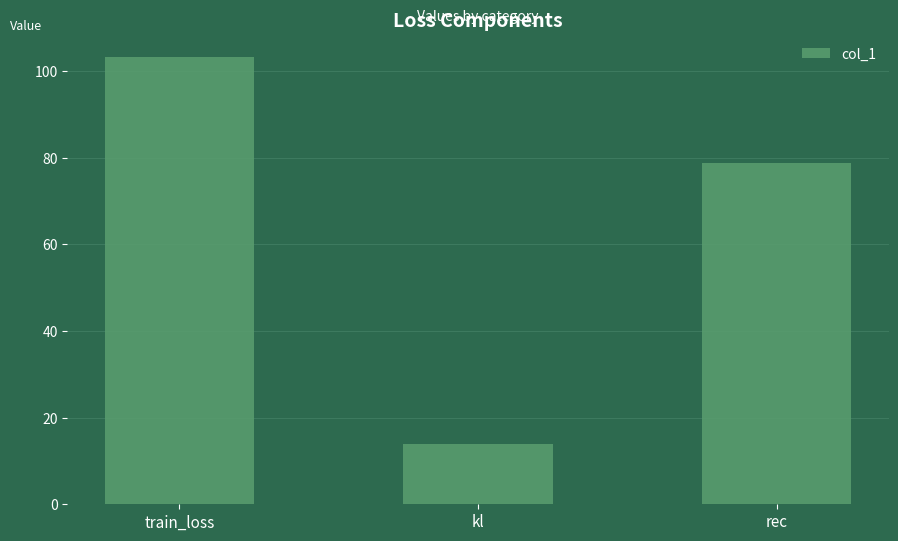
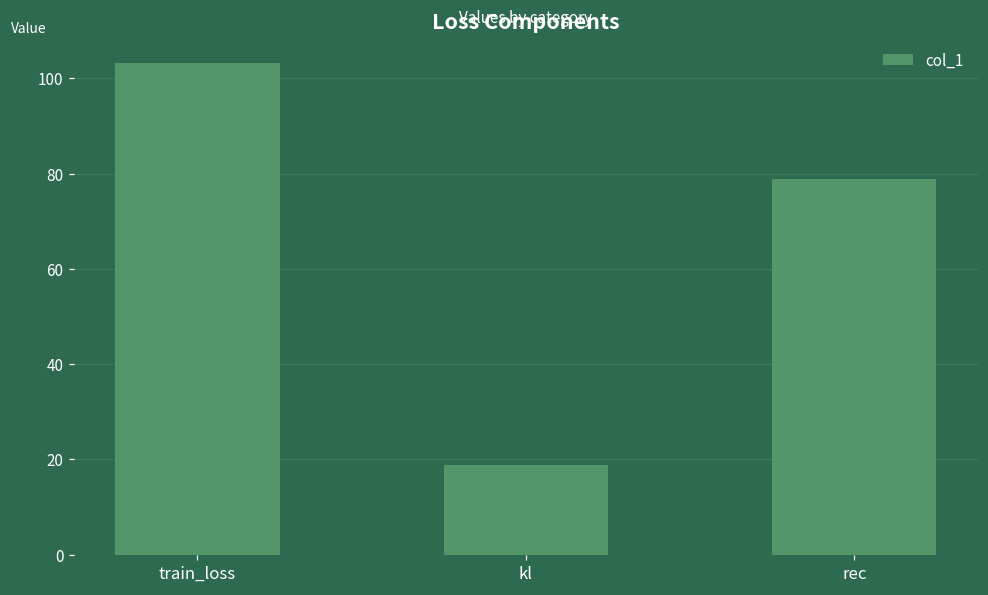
kl: 14 -> 19
